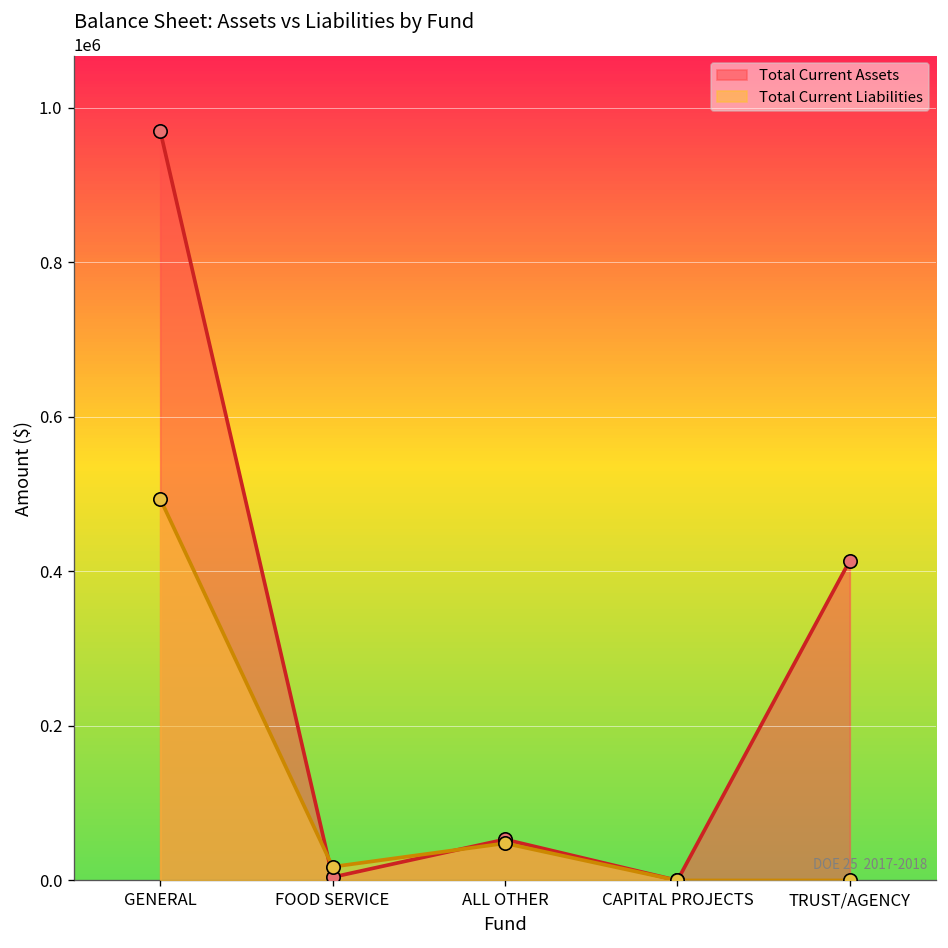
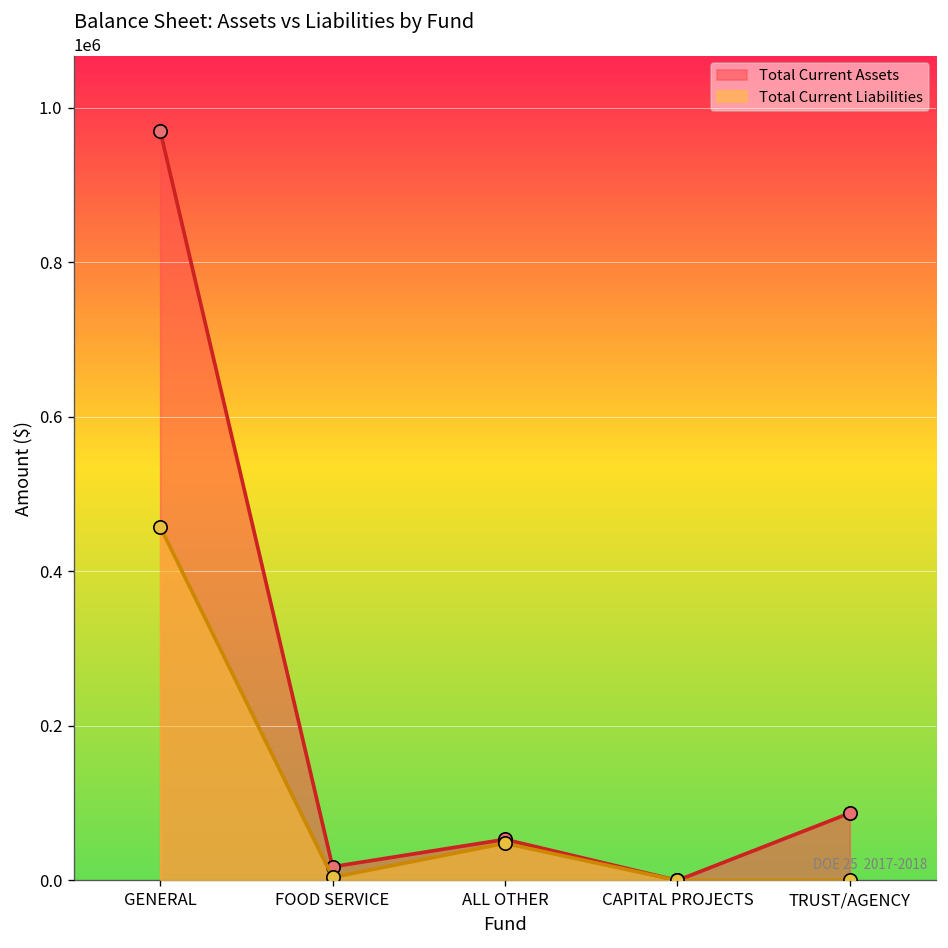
Total Current Liabilities, GENERAL: 490000 -> 460000
Total Current Assets, FOOD SERVICE: 0 -> 20000
Total Current Liabilities, FOOD SERVICE: 20000 -> 0
Total Current Assets, TRUST/AGENCY: 410000 -> 90000
